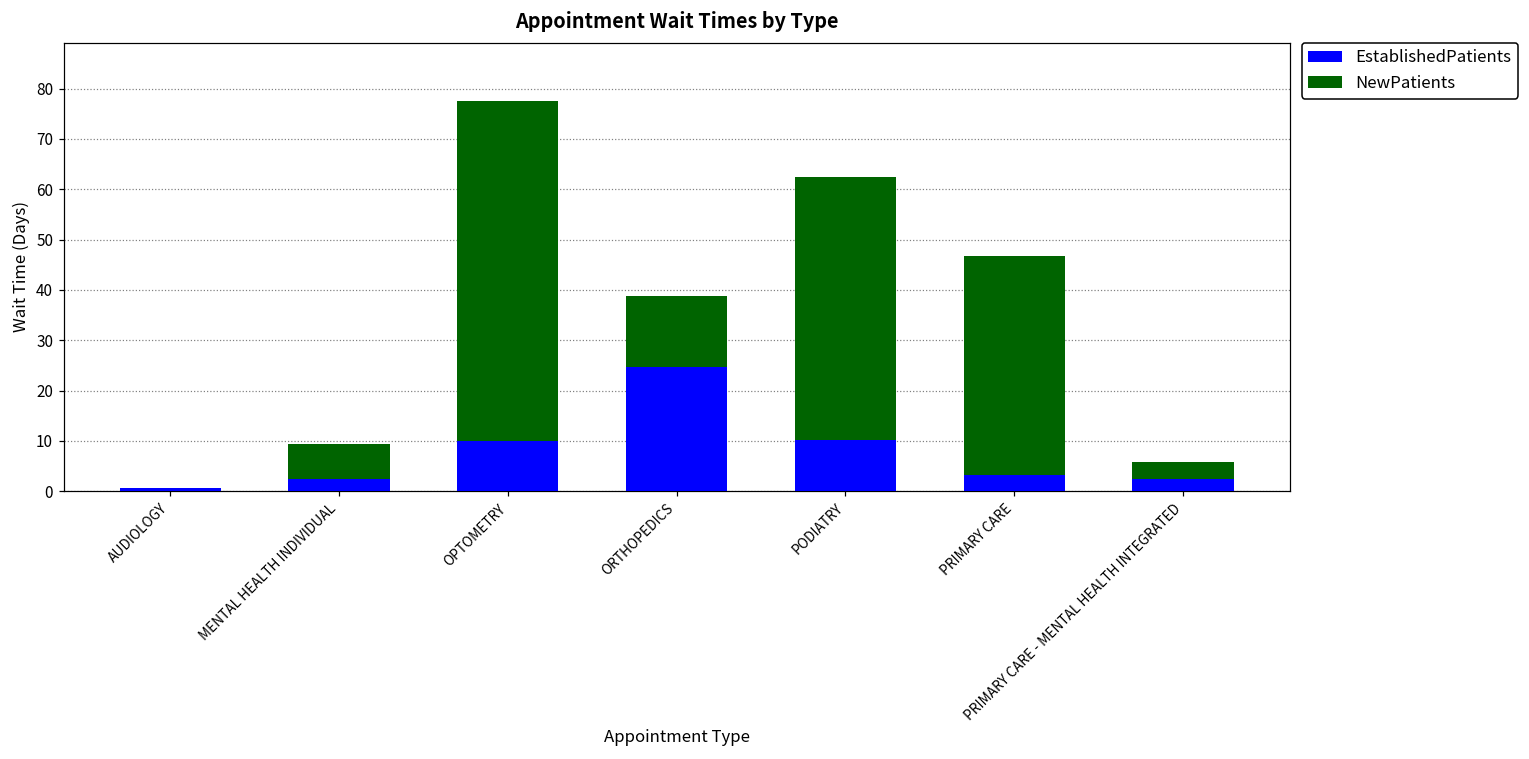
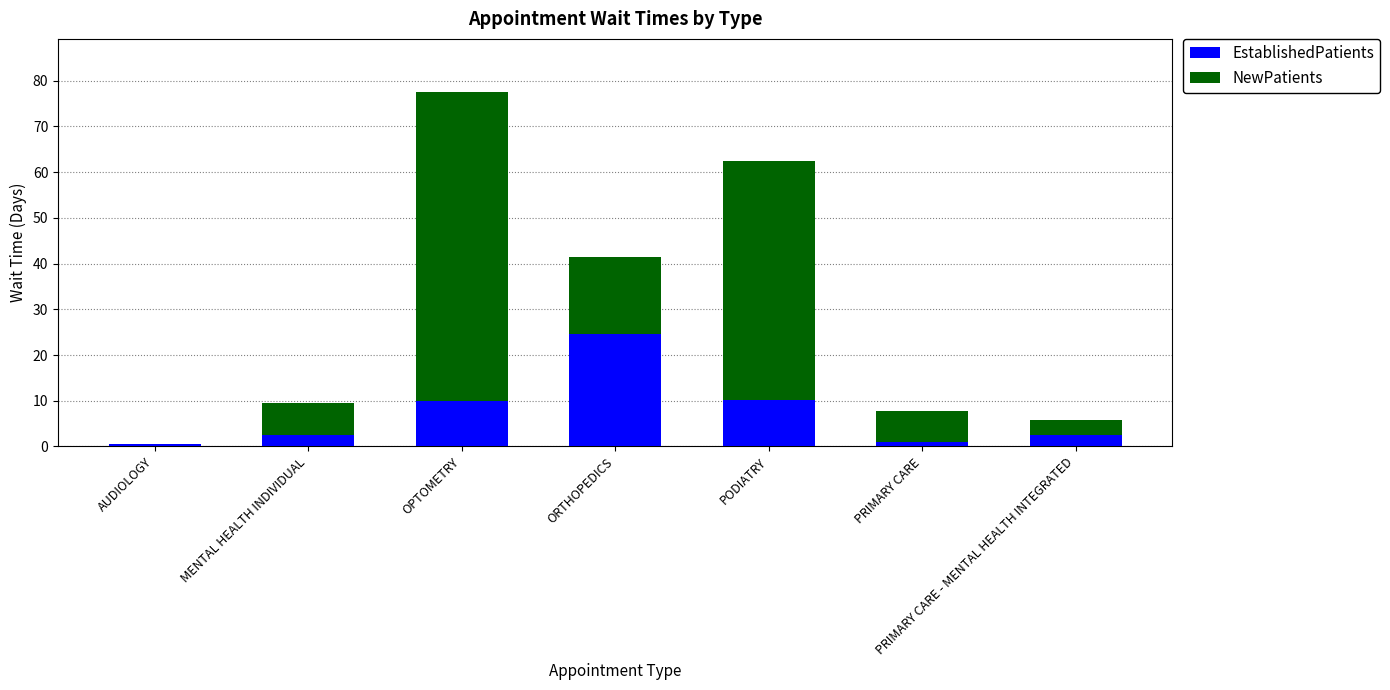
NewPatients, ORTHOPEDICS: 14 -> 17
EstablishedPatients, PRIMARY CARE: 3 -> 1
NewPatients, PRIMARY CARE: 44 -> 7
